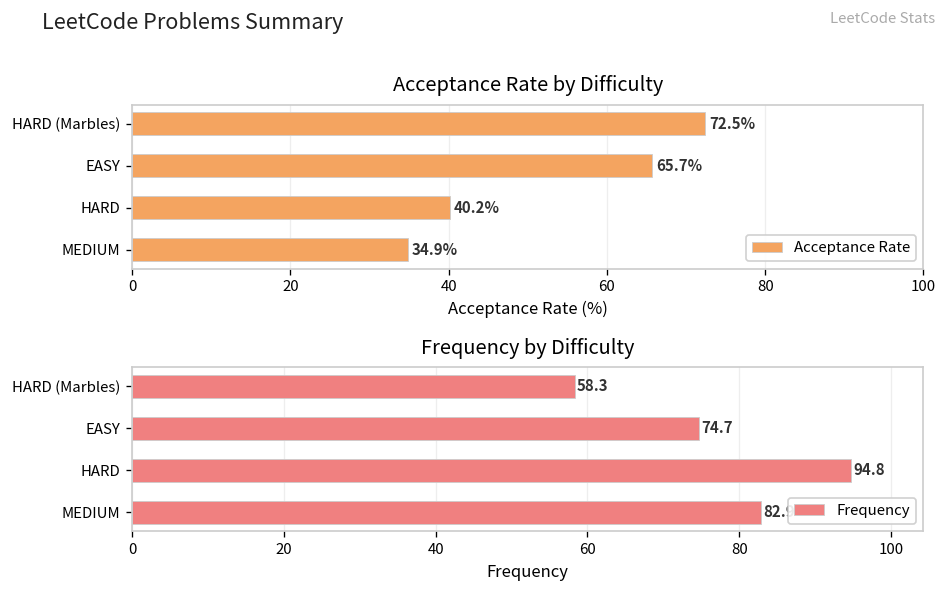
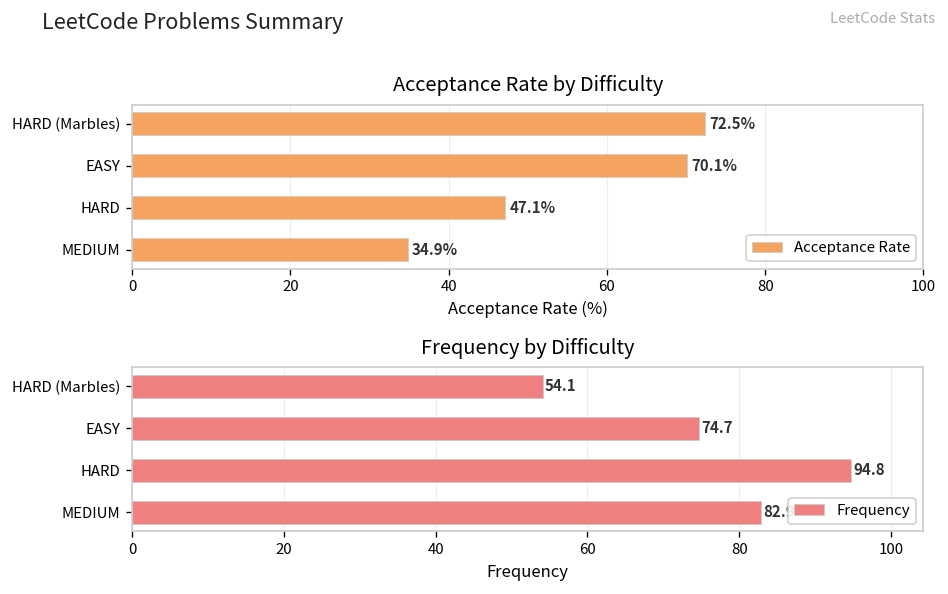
Acceptance Rate by Difficulty, EASY: 65.7% -> 70.1%
Acceptance Rate by Difficulty, HARD: 40.2% -> 47.1%
Frequency by Difficulty, HARD (Marbles): 58.3 -> 54.1
